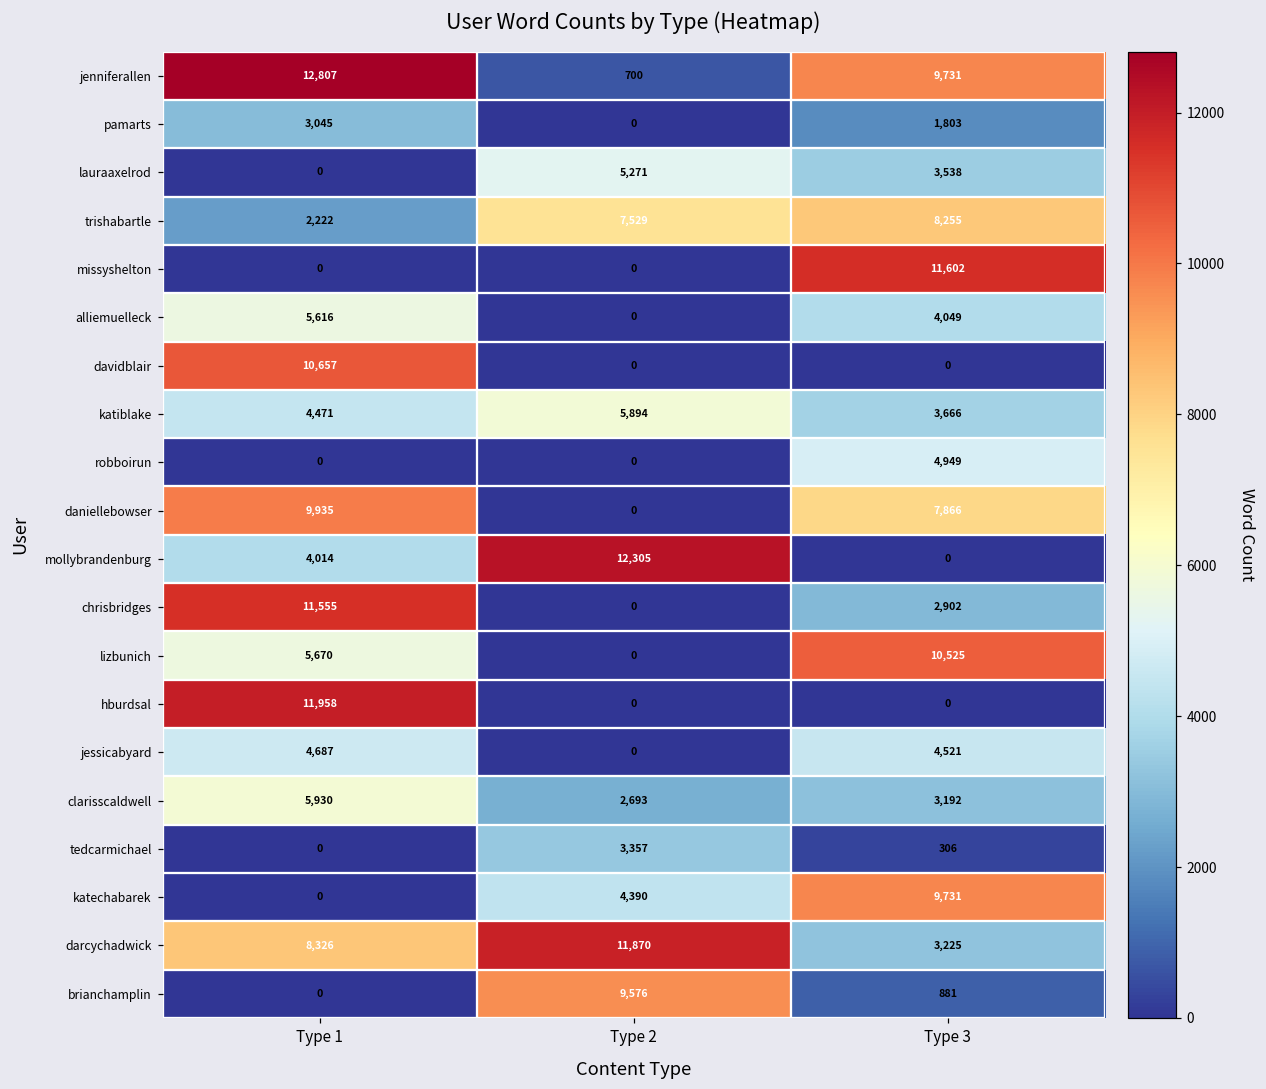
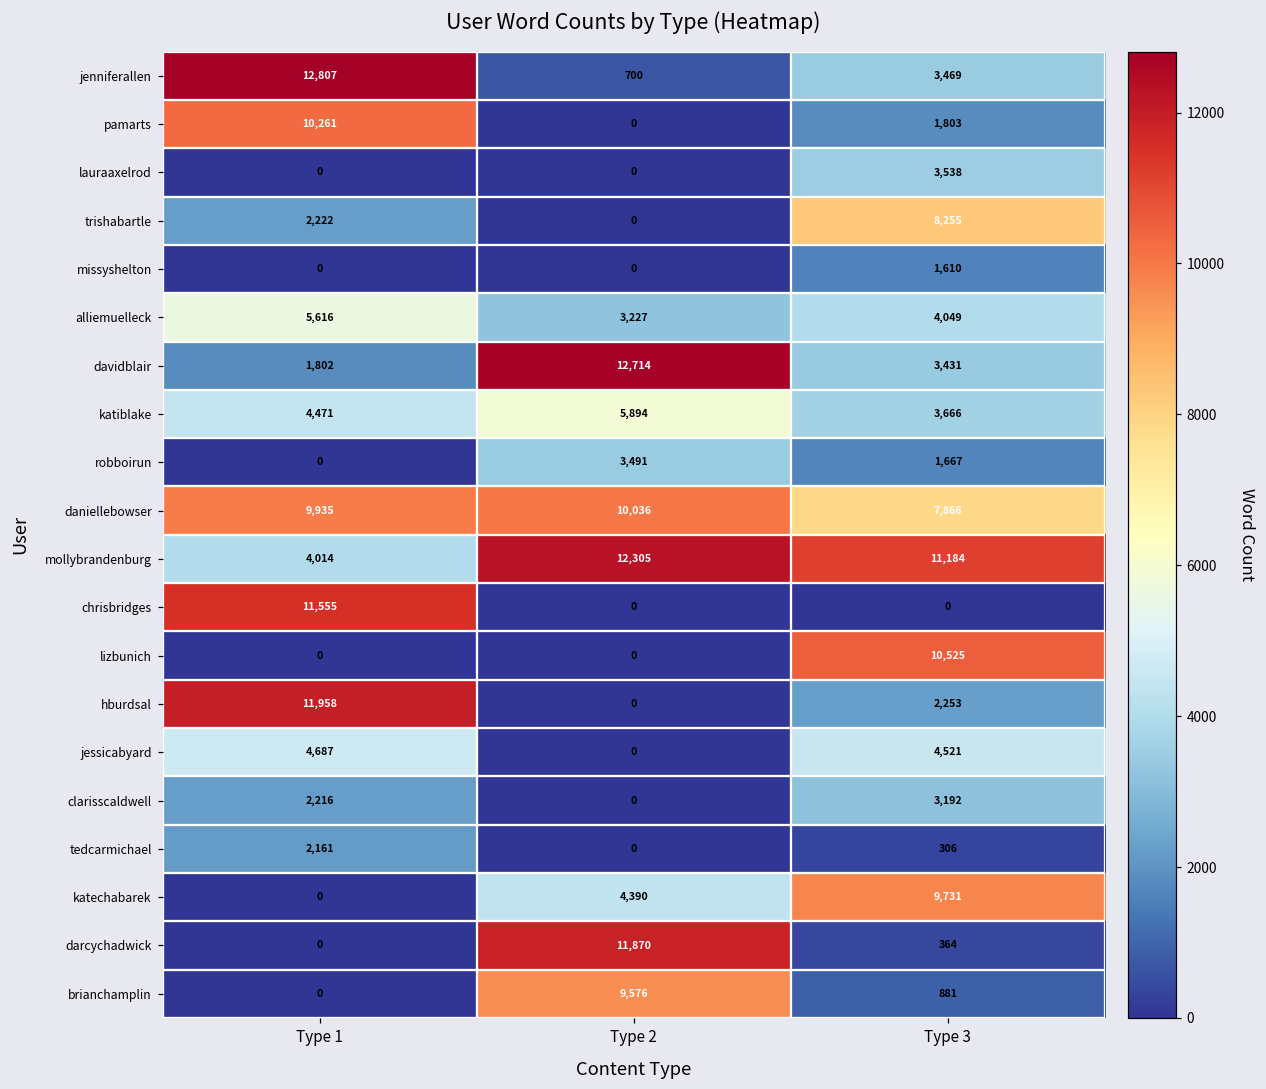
jenniferallen, Type 3: 9,731 -> 3,469
pamarts, Type 1: 3,045 -> 10,261
lauraaxelrod, Type 2: 5,271 -> 0
trishabartle, Type 2: 7,529 -> 0
missyshelton, Type 3: 11,602 -> 1,610
alliemuelleck, Type 2: 0 -> 3,227
davidblair, Type 1: 10,657 -> 1,802
davidblair, Type 2: 0 -> 12,714
davidblair, Type 3: 0 -> 3,431
robboirun, Type 2: 0 -> 3,491
robboirun, Type 3: 4,949 -> 1,667
daniellebowser, Type 2: 0 -> 10,036
mollybrandenburg, Type 3: 0 -> 11,184
chrisbridges, Type 3: 2,902 -> 0
lizbunich, Type 1: 5,670 -> 0
hburdsal, Type 3: 0 -> 2,253
clarisscaldwell, Type 1: 5,930 -> 2,216
clarisscaldwell, Type 2: 2,693 -> 0
tedcarmichael, Type 1: 0 -> 2,161
tedcarmichael, Type 2: 3,357 -> 0
darcychadwick, Type 1: 8,326 -> 0
darcychadwick, Type 3: 3,225 -> 364
